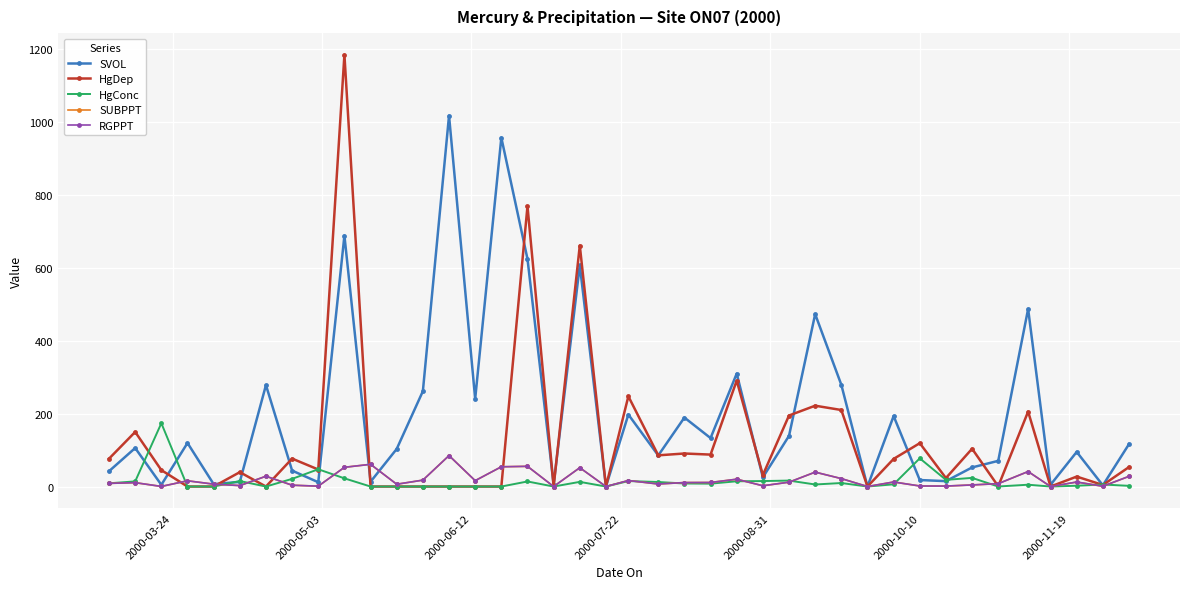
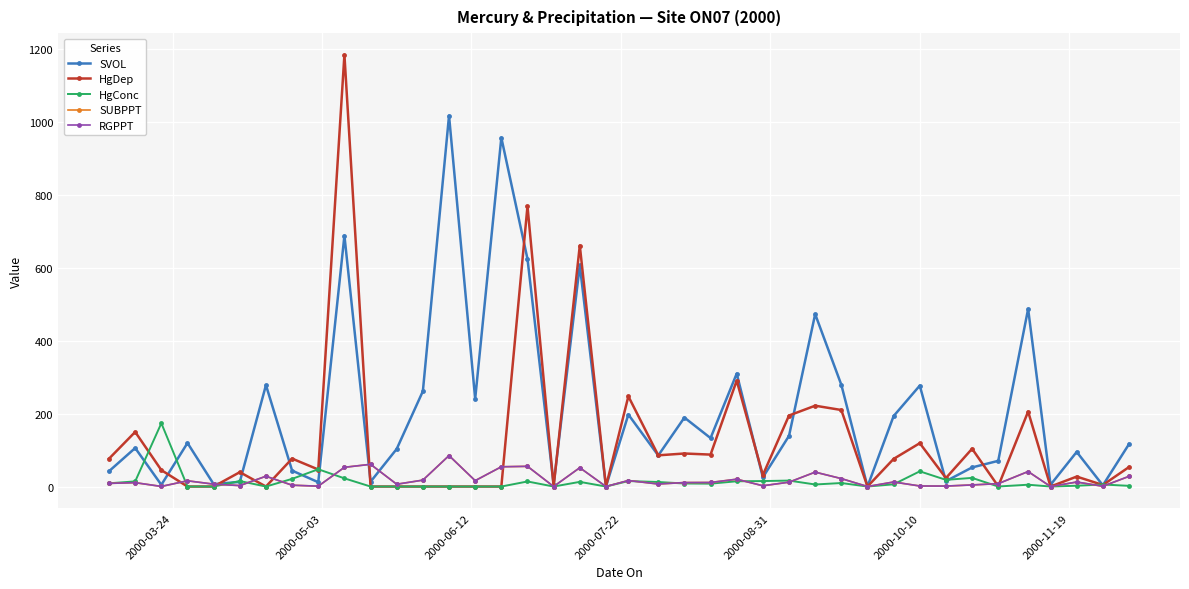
SVOL, 2000-10-10: 20 -> 280
HgConc, 2000-10-10: 80 -> 40
